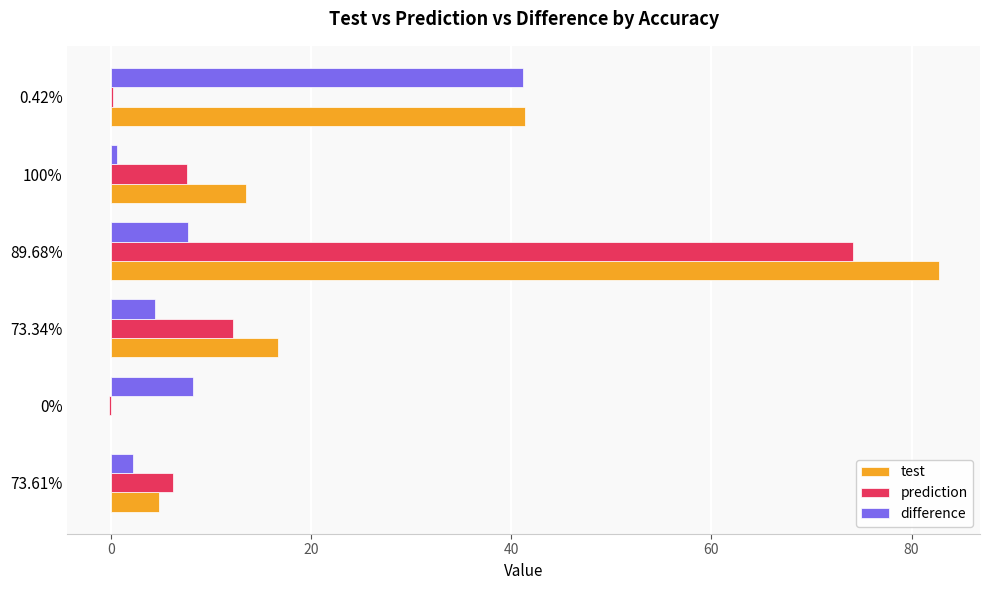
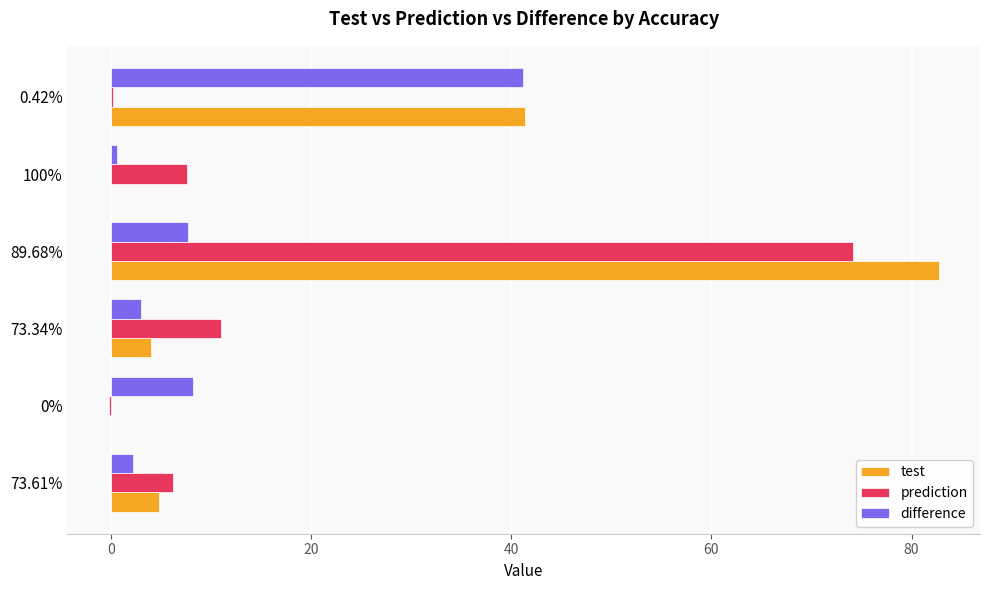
test, 100%: 13.5 -> 0.0
difference, 73.34%: 4.4 -> 3.1
prediction, 73.34%: 12.2 -> 11.1
test, 73.34%: 16.7 -> 4.0
